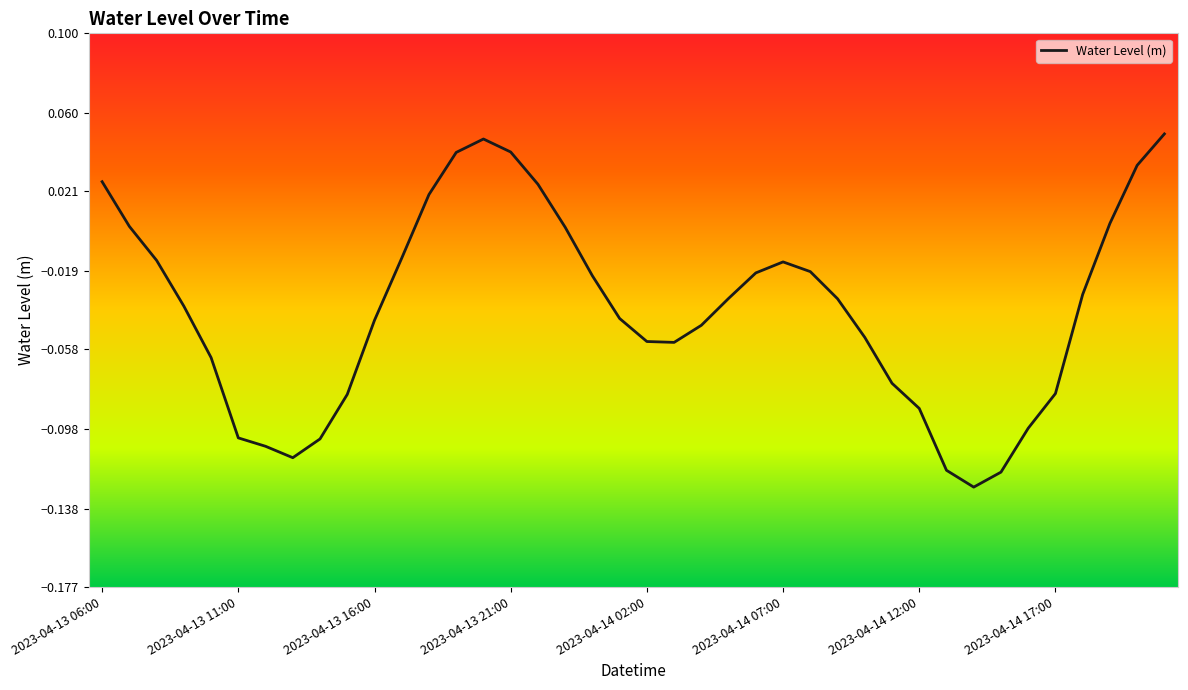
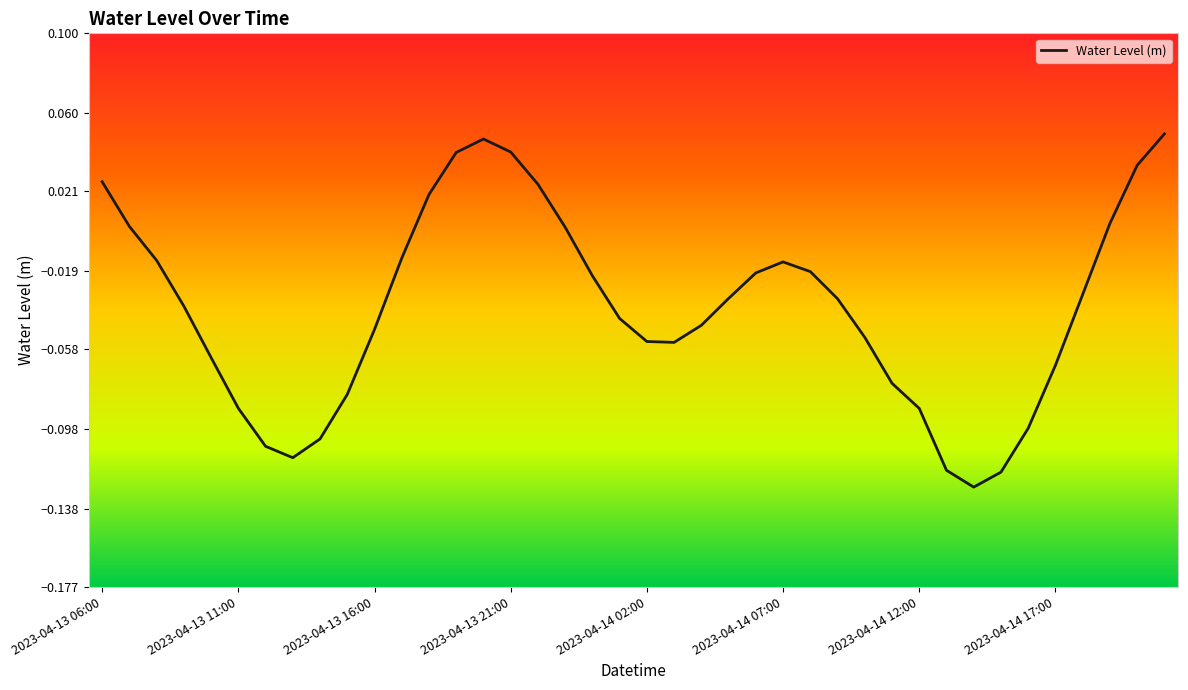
2023-04-13 11:00: -0.102 -> -0.088
2023-04-13 16:00: -0.044 -> -0.048
2023-04-14 17:00: -0.080 -> -0.066
